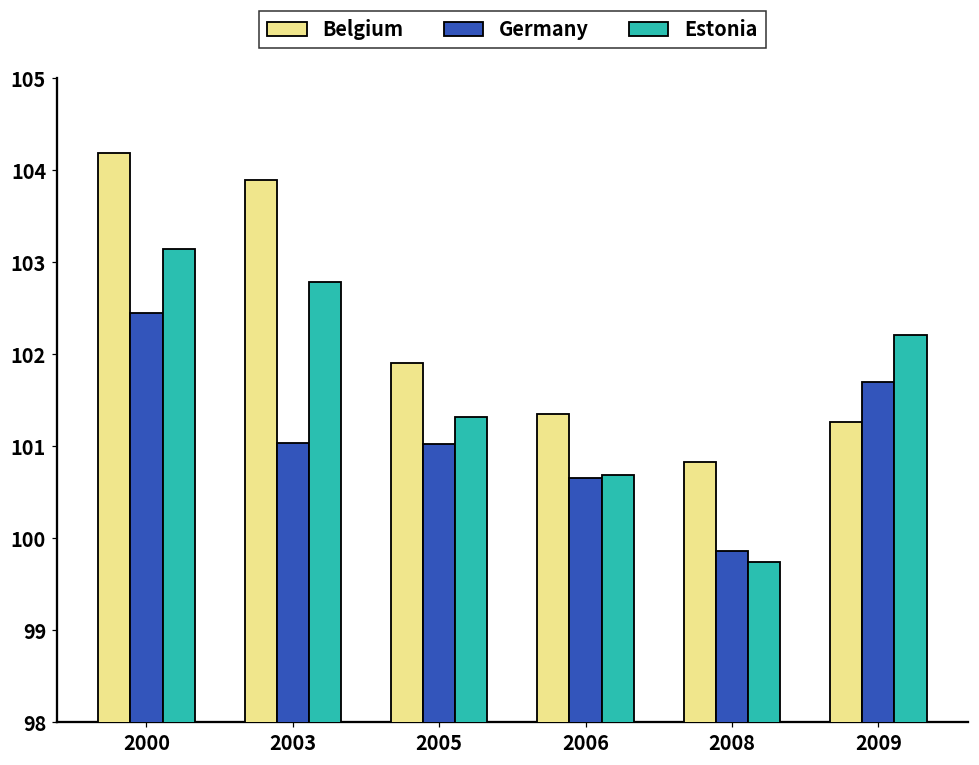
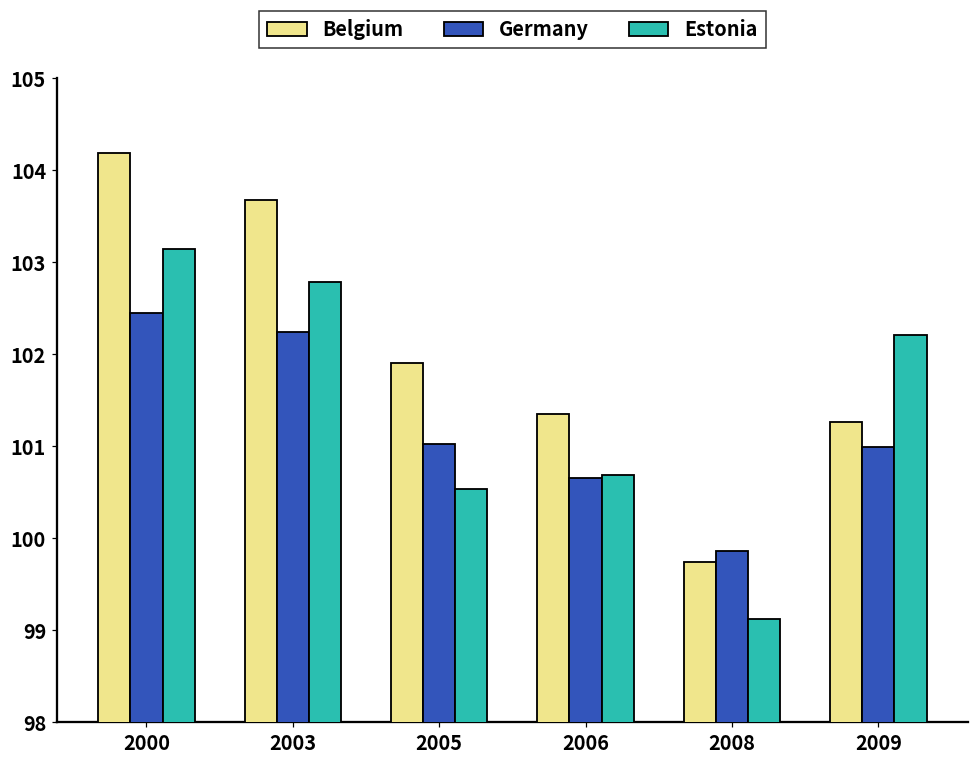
Belgium, 2003: 103.9 -> 103.7
Germany, 2003: 101.0 -> 102.2
Estonia, 2005: 101.3 -> 100.5
Belgium, 2008: 100.8 -> 99.7
Estonia, 2008: 99.7 -> 99.1
Germany, 2009: 101.7 -> 101.0
